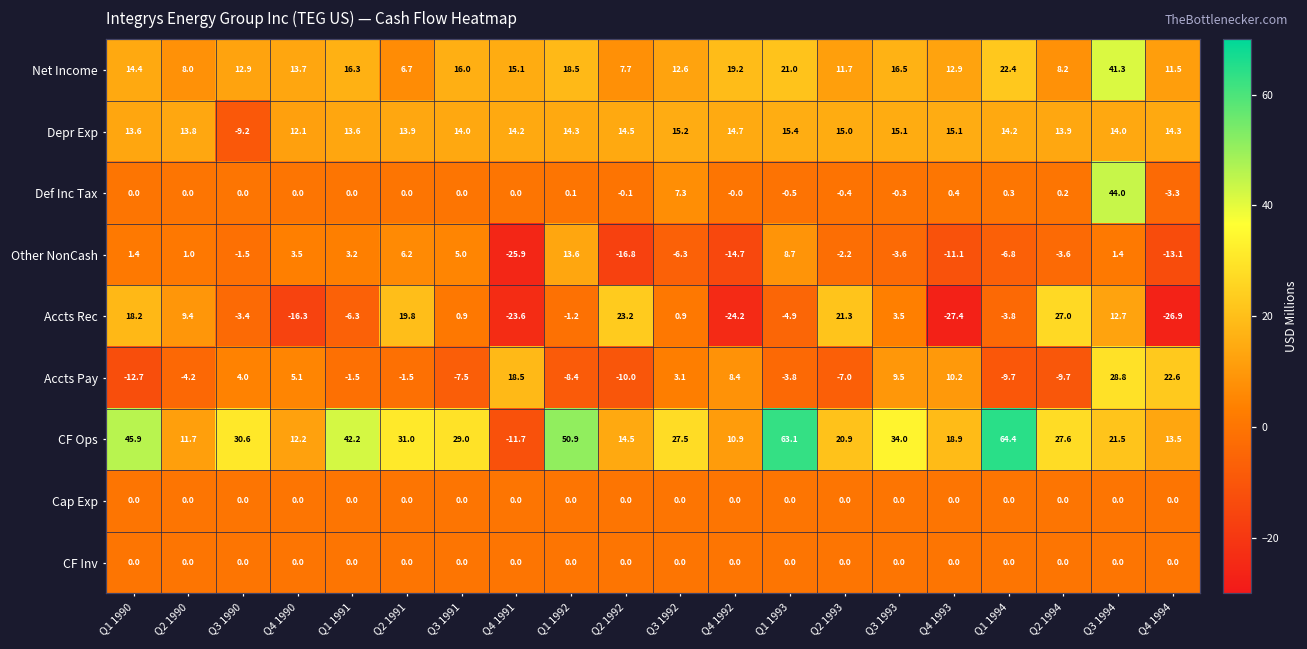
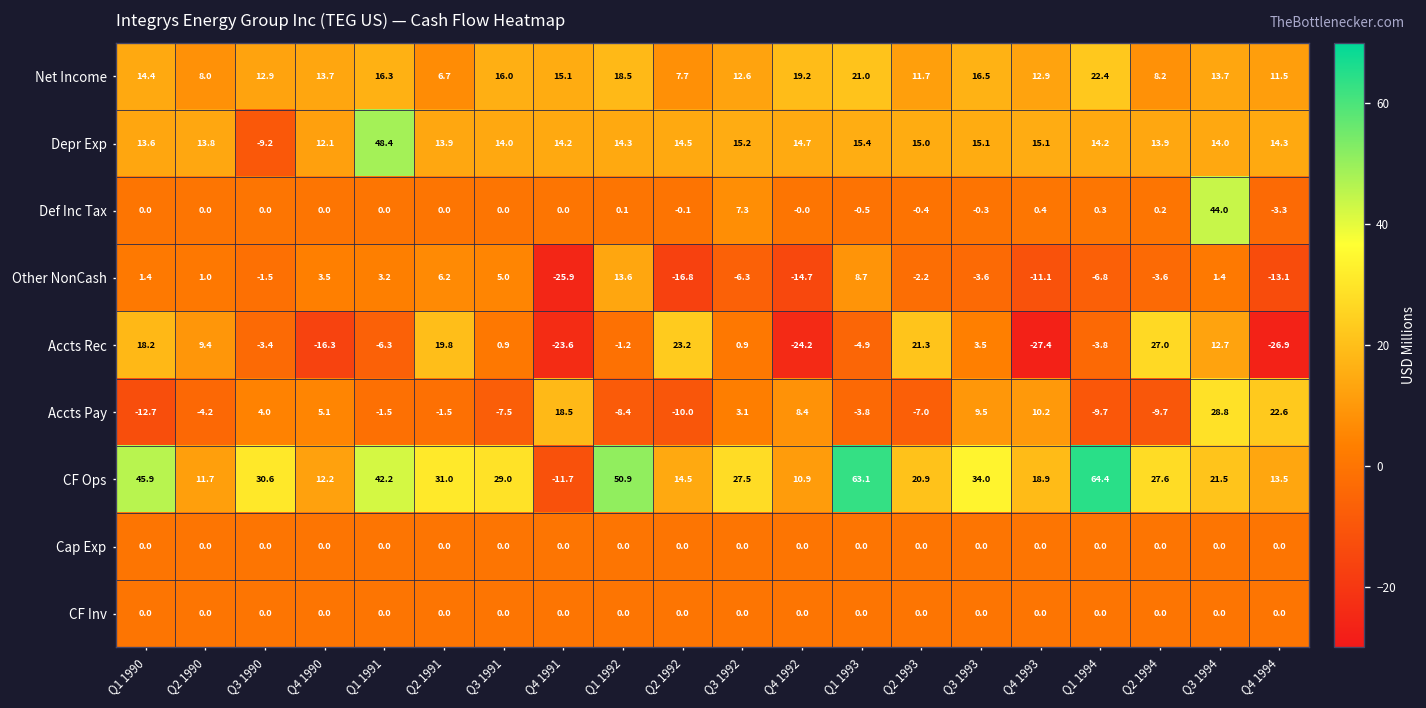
Net Income, Q3 1994: 41.3 -> 13.7
Depr Exp, Q1 1991: 13.6 -> 48.4
